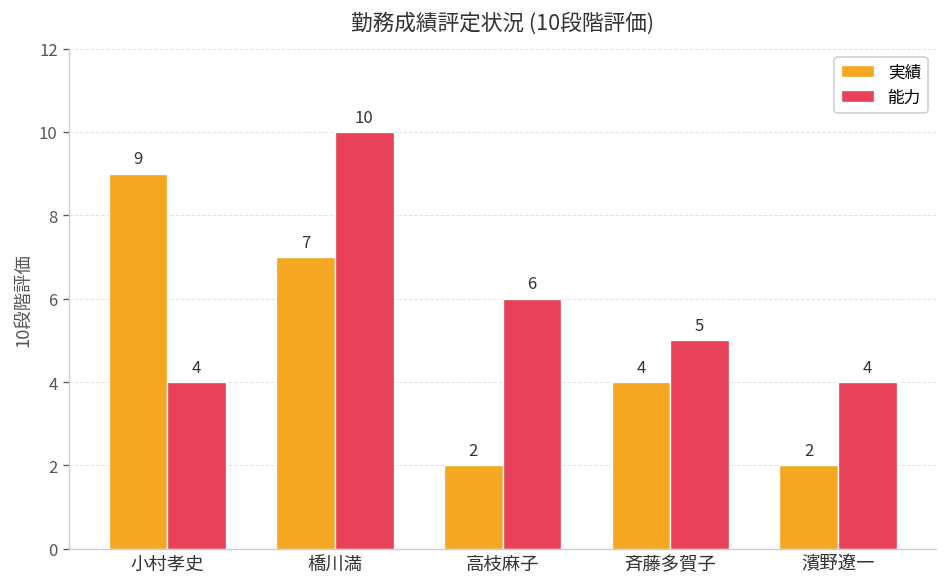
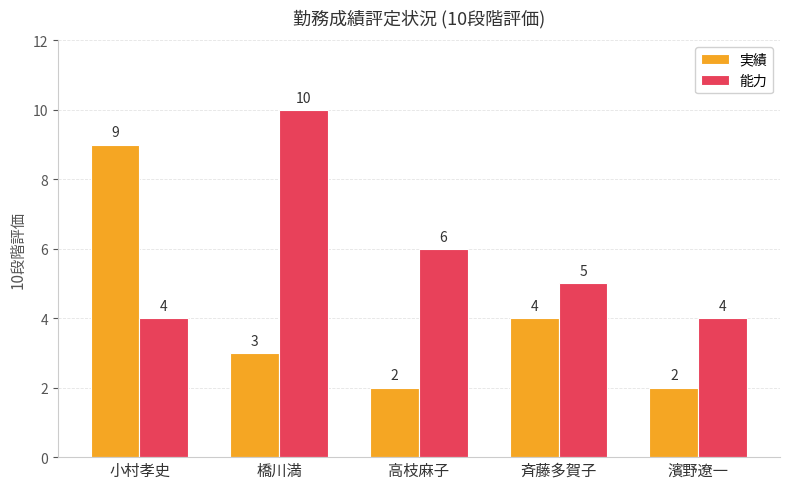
実績, 橋川満: 7 -> 3
